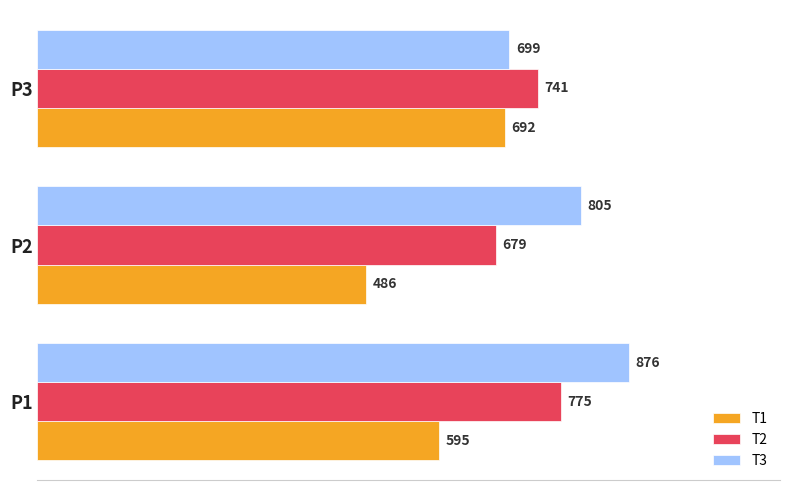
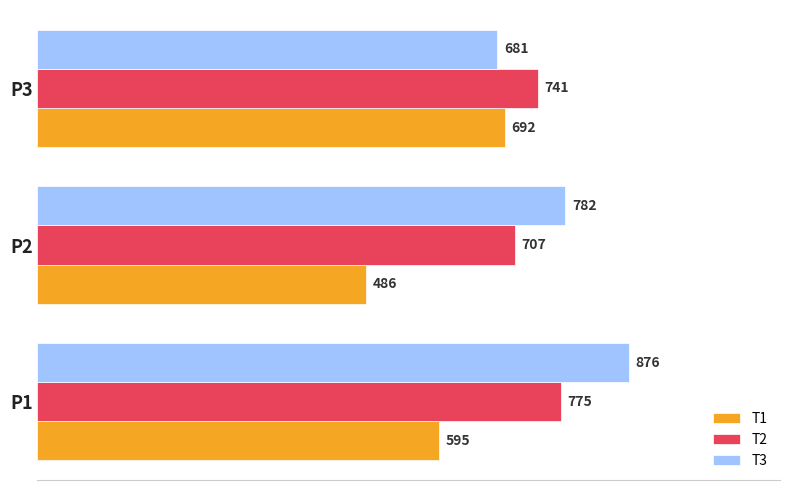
T3, P3: 699 -> 681
T3, P2: 805 -> 782
T2, P2: 679 -> 707
